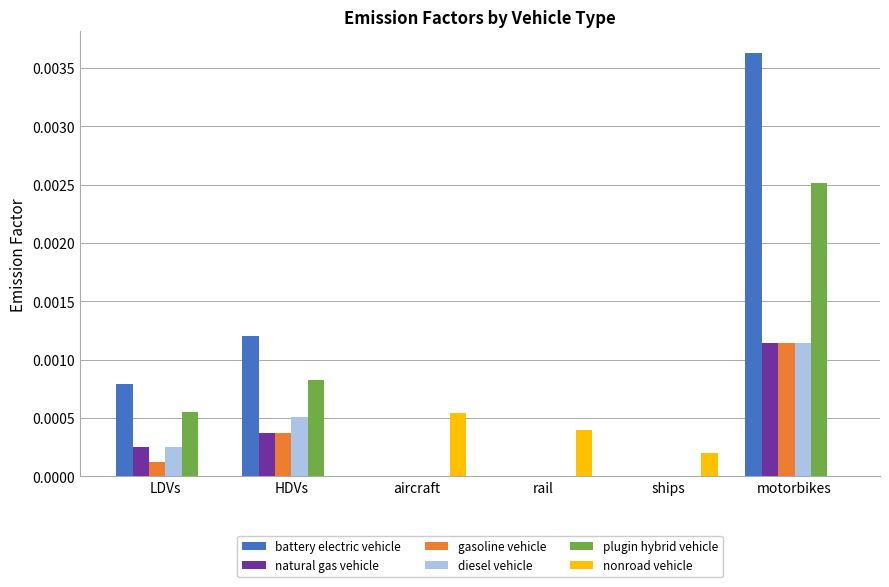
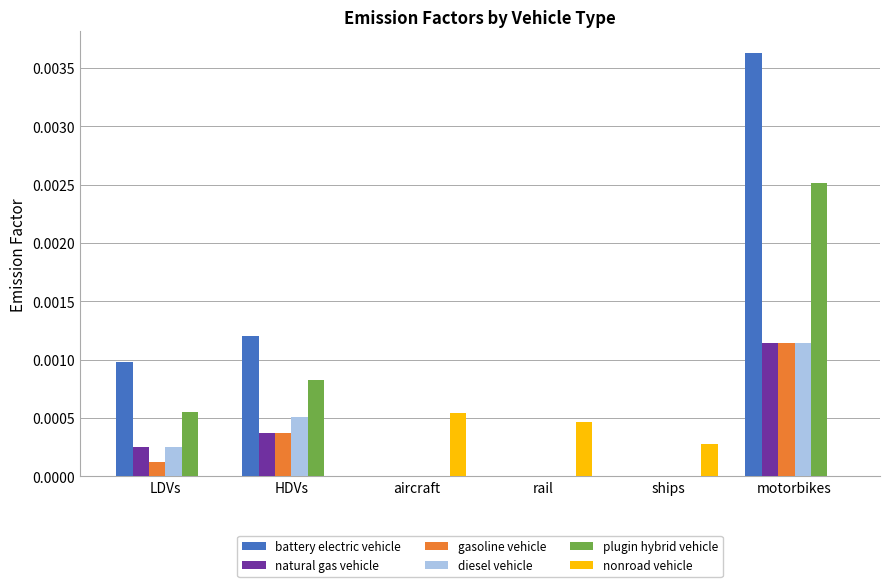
battery electric vehicle, LDVs: 0.00079 -> 0.00098
nonroad vehicle, rail: 0.00039 -> 0.00047
nonroad vehicle, ships: 0.00020 -> 0.00028
